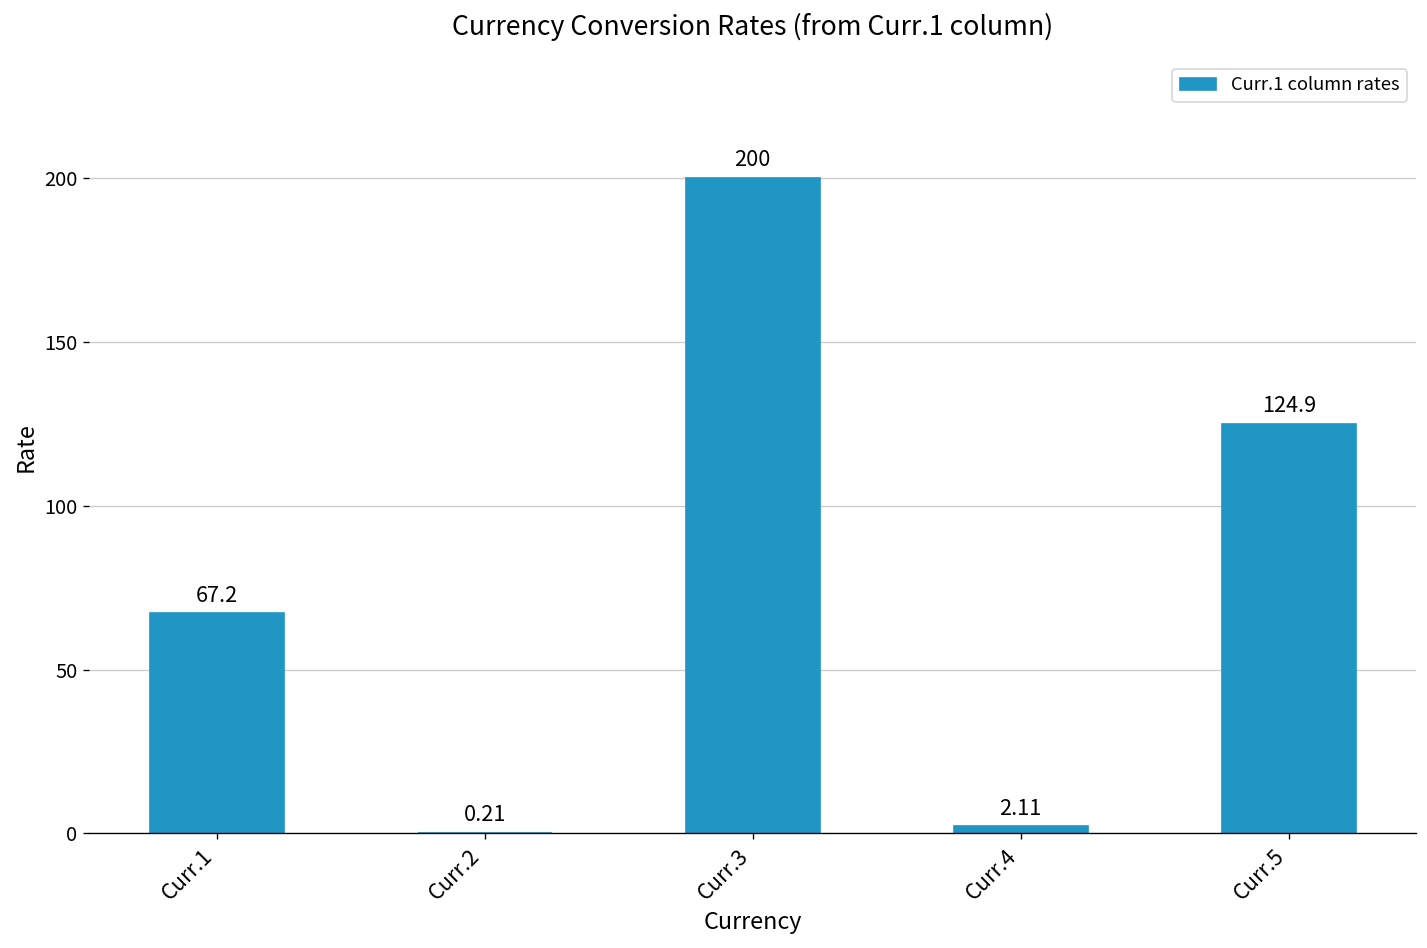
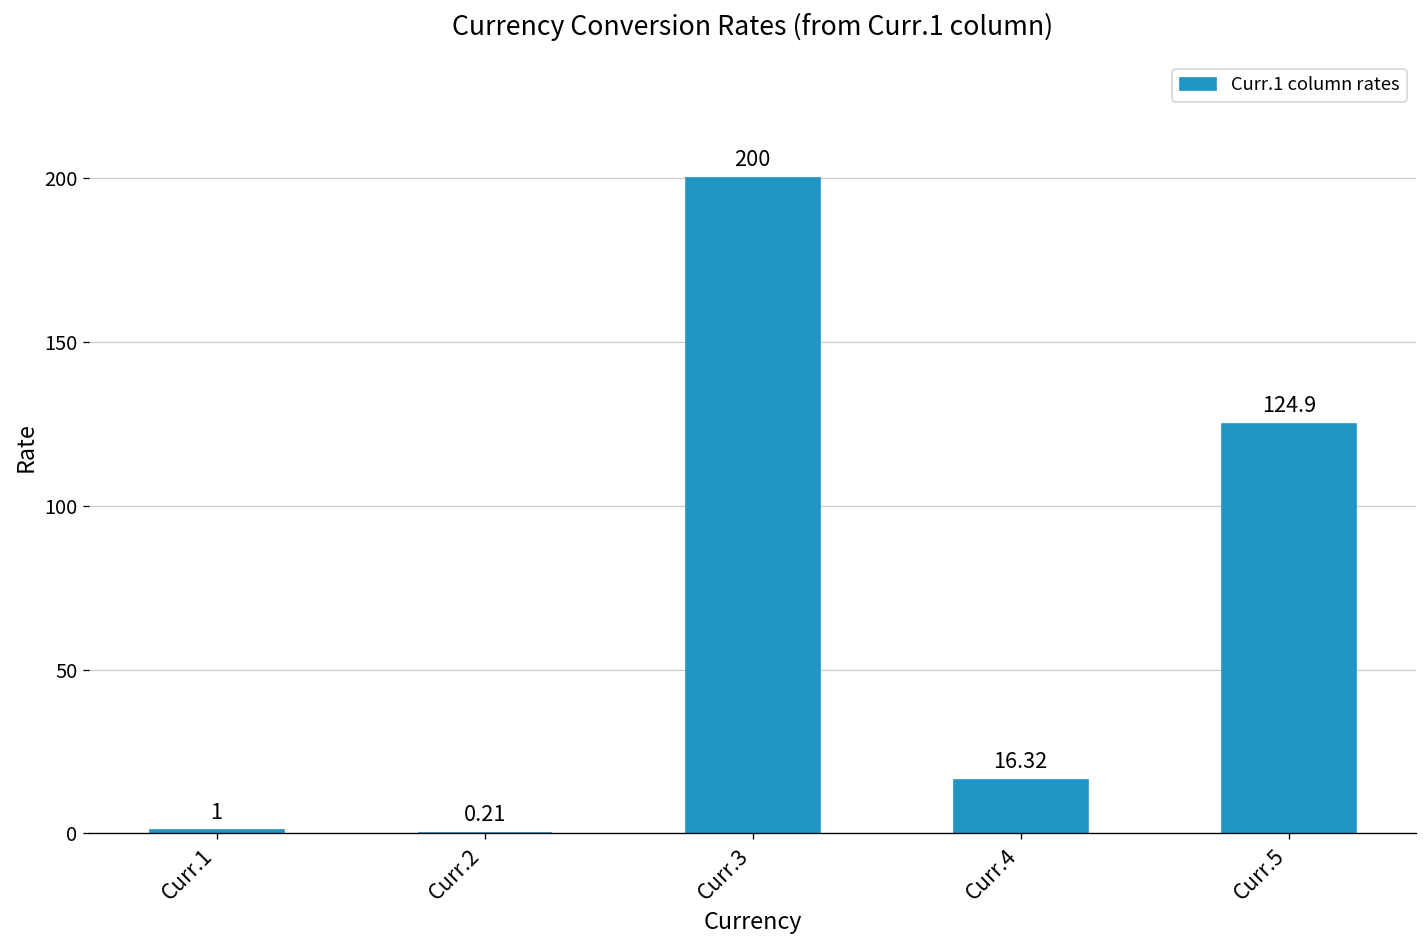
Curr.1: 67.2 -> 1
Curr.4: 2.11 -> 16.32
